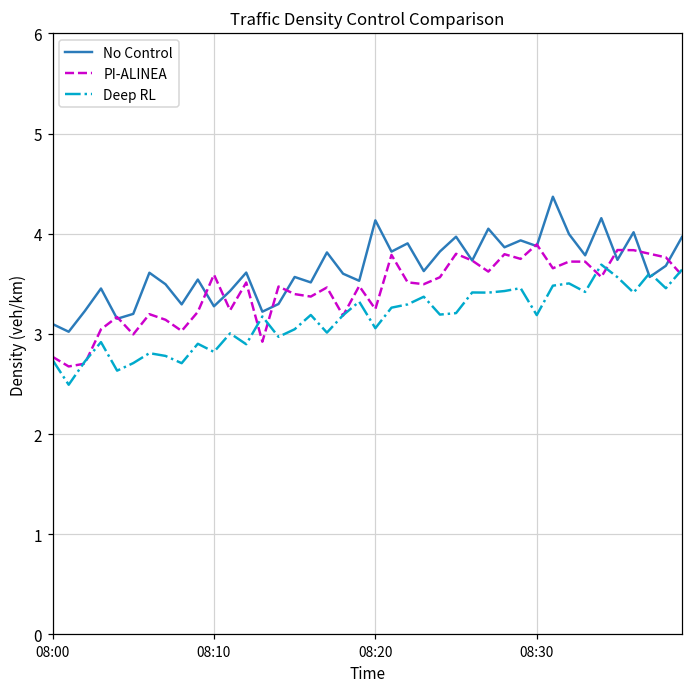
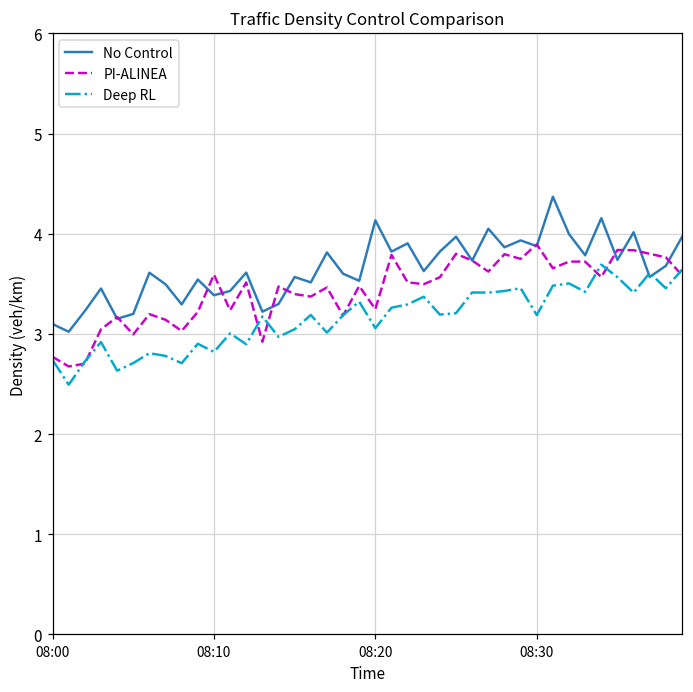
No Control, 08:10: 3.3 -> 3.4
